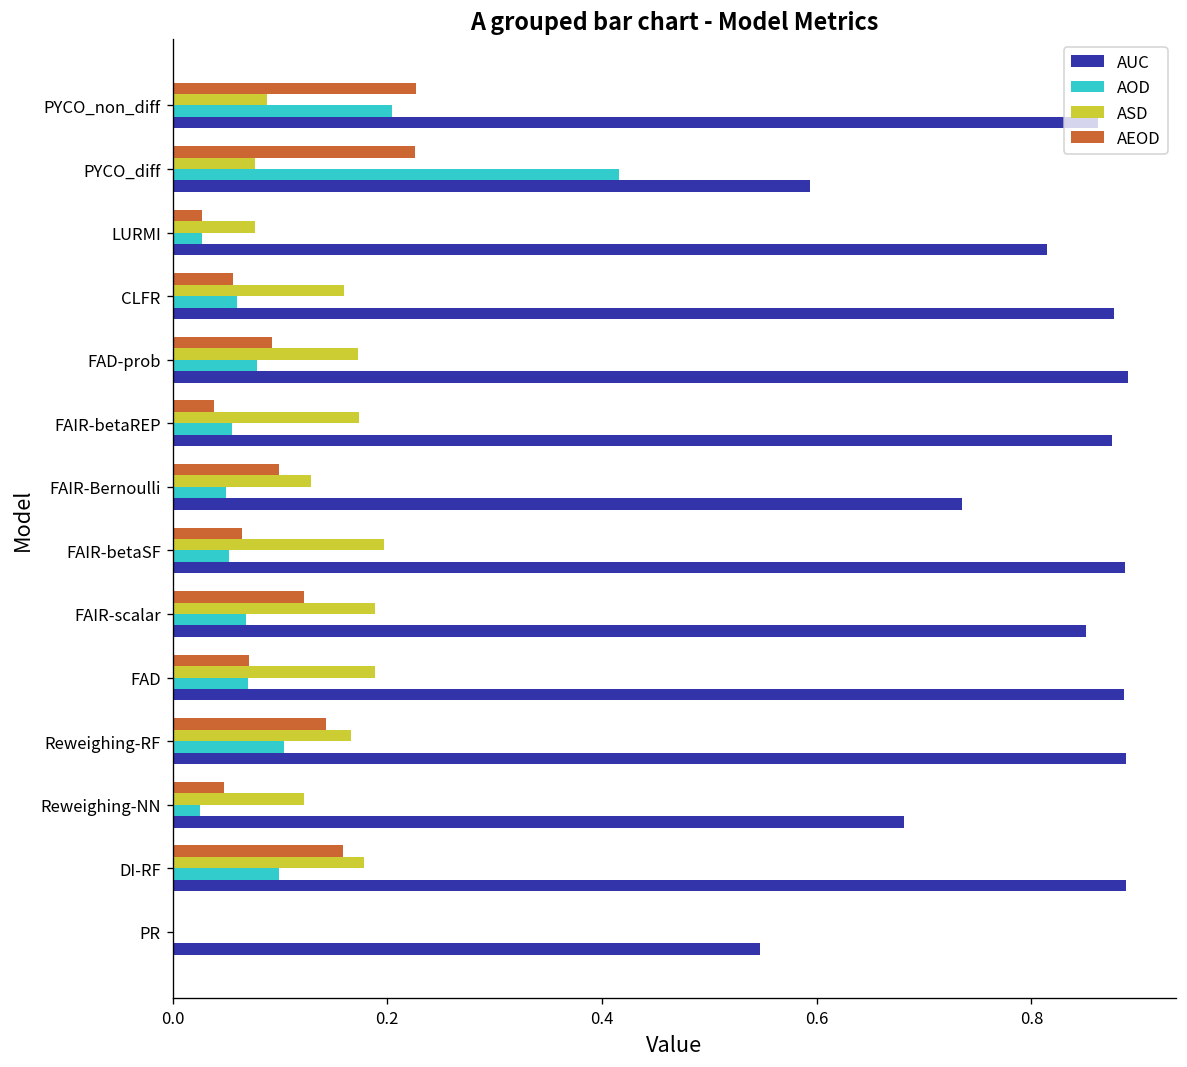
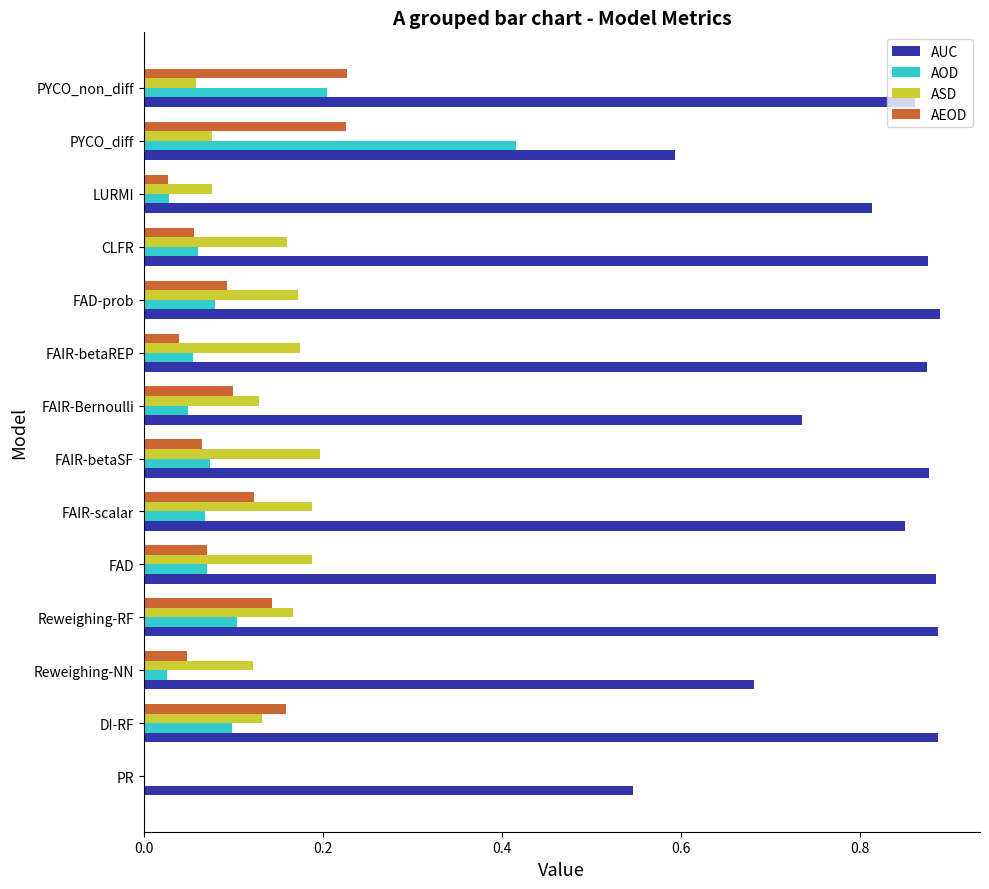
ASD, PYCO_non_diff: 0.09 -> 0.06
AOD, FAIR-betaSF: 0.05 -> 0.07
AUC, FAIR-betaSF: 0.89 -> 0.88
ASD, DI-RF: 0.18 -> 0.13
